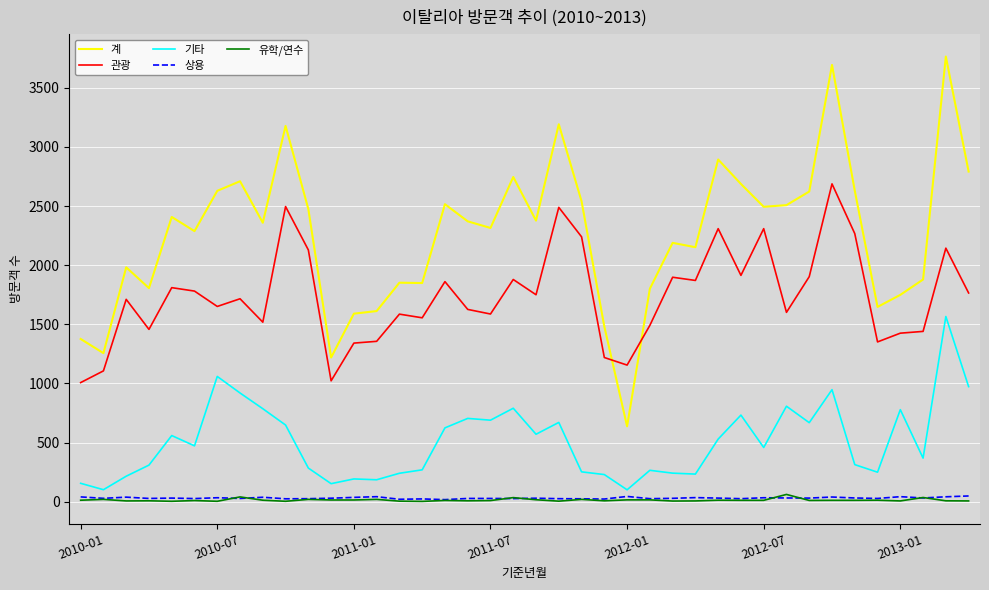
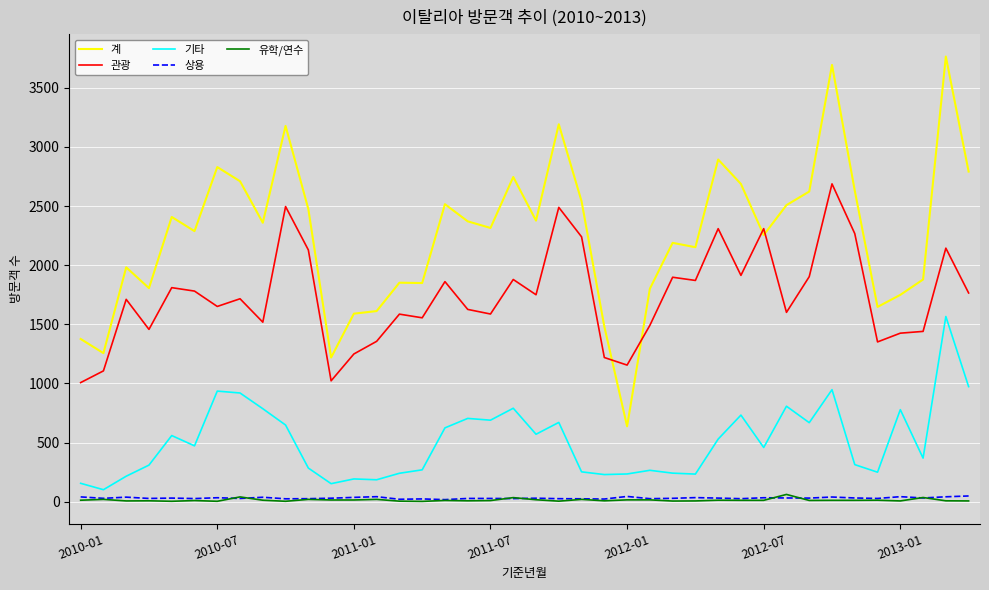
계, 2010-07: 2630 -> 2830
기타, 2010-07: 1060 -> 940
관광, 2011-01: 1340 -> 1250
기타, 2012-01: 100 -> 230
계, 2012-07: 2490 -> 2260
